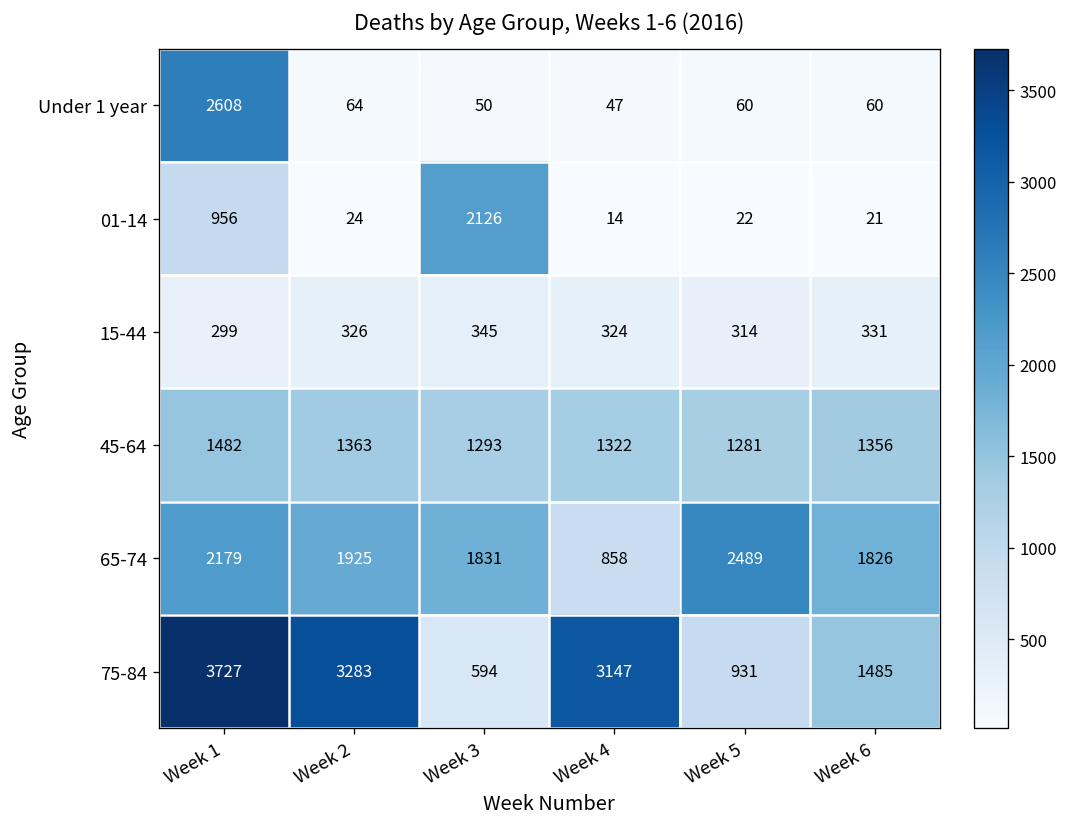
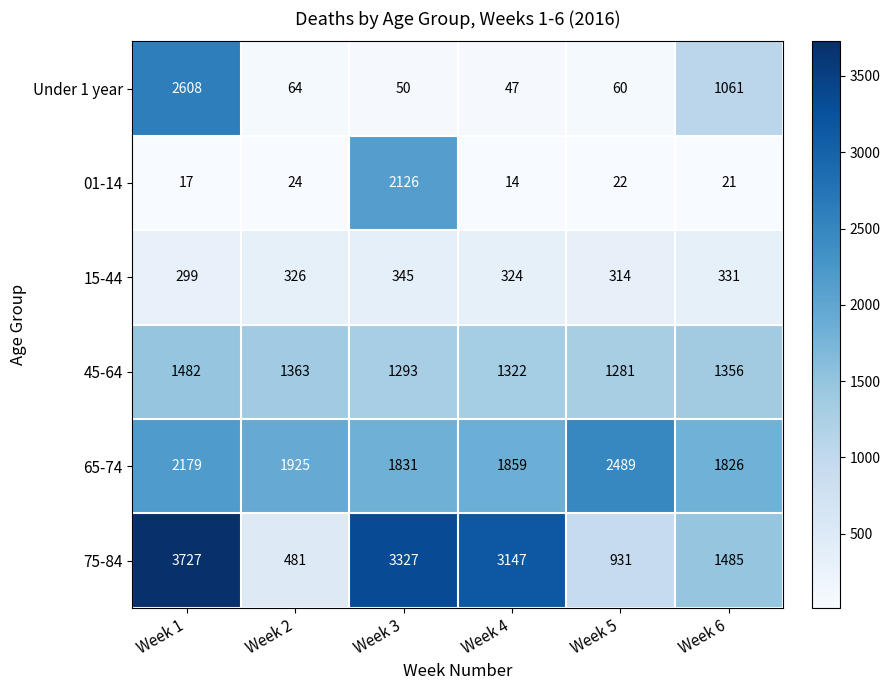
Under 1 year, Week 6: 60 -> 1061
01-14, Week 1: 956 -> 17
65-74, Week 4: 858 -> 1859
75-84, Week 2: 3283 -> 481
75-84, Week 3: 594 -> 3327
